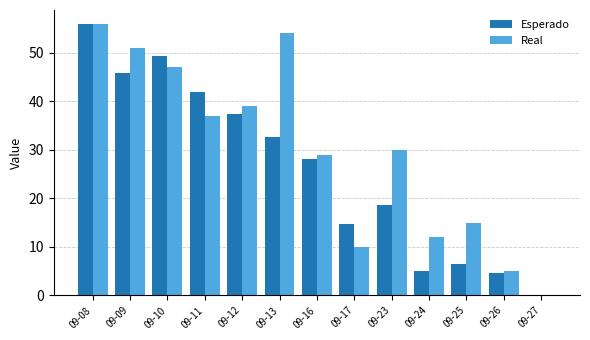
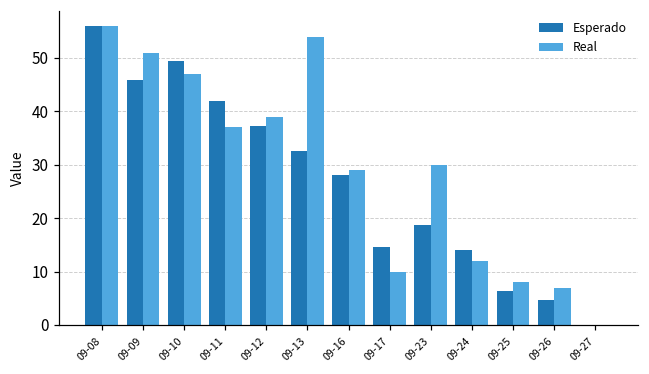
Esperado, 09-24: 5 -> 14
Real, 09-25: 15 -> 8
Real, 09-26: 5 -> 7
